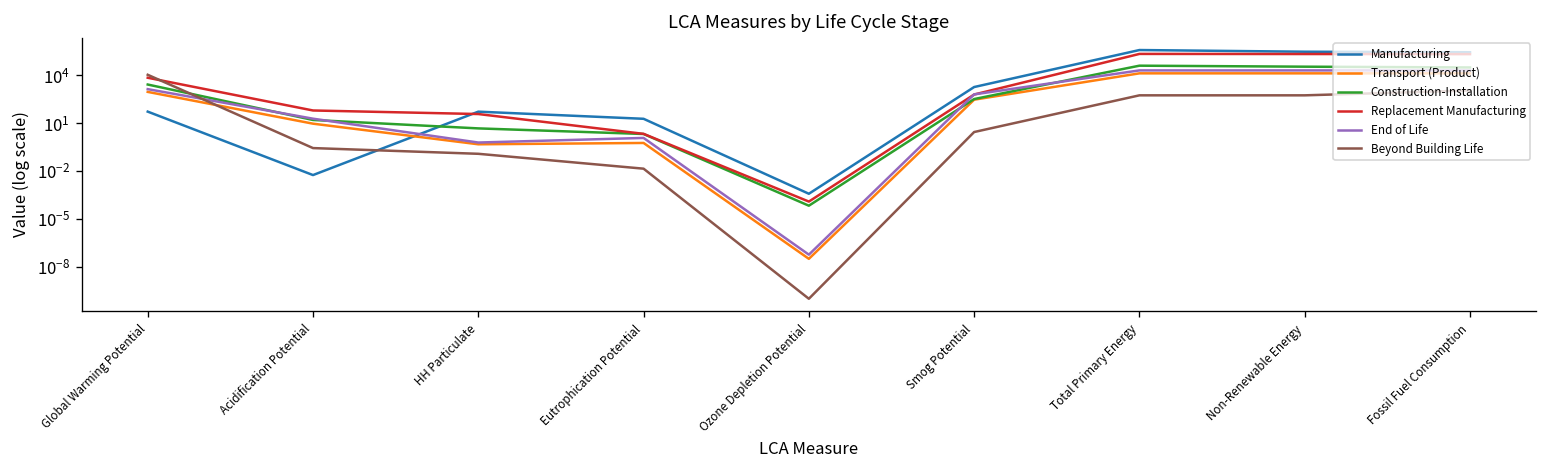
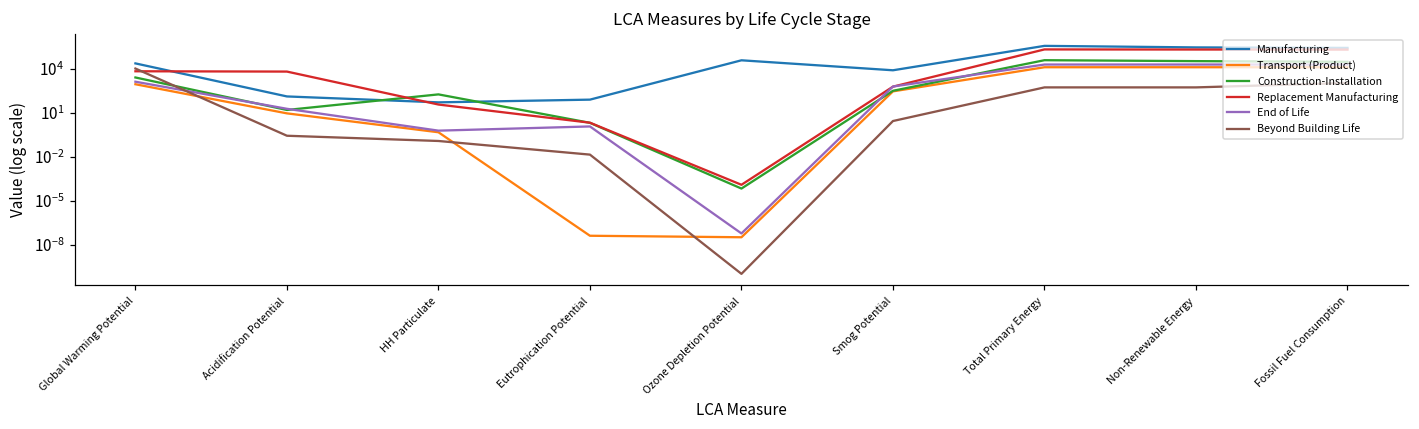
Manufacturing, Global Warming Potential: 50 -> 20000
Manufacturing, Acidification Potential: 0.006 -> 100
Replacement Manufacturing, Acidification Potential: 100 -> 10000
Construction-Installation, HH Particulate: 5 -> 200
Manufacturing, Eutrophication Potential: 20 -> 100
Transport (Product), Eutrophication Potential: 0.6 -> 0.00000004
Manufacturing, Ozone Depletion Potential: 0.0004 -> 40000
Manufacturing, Smog Potential: 2000 -> 10000
